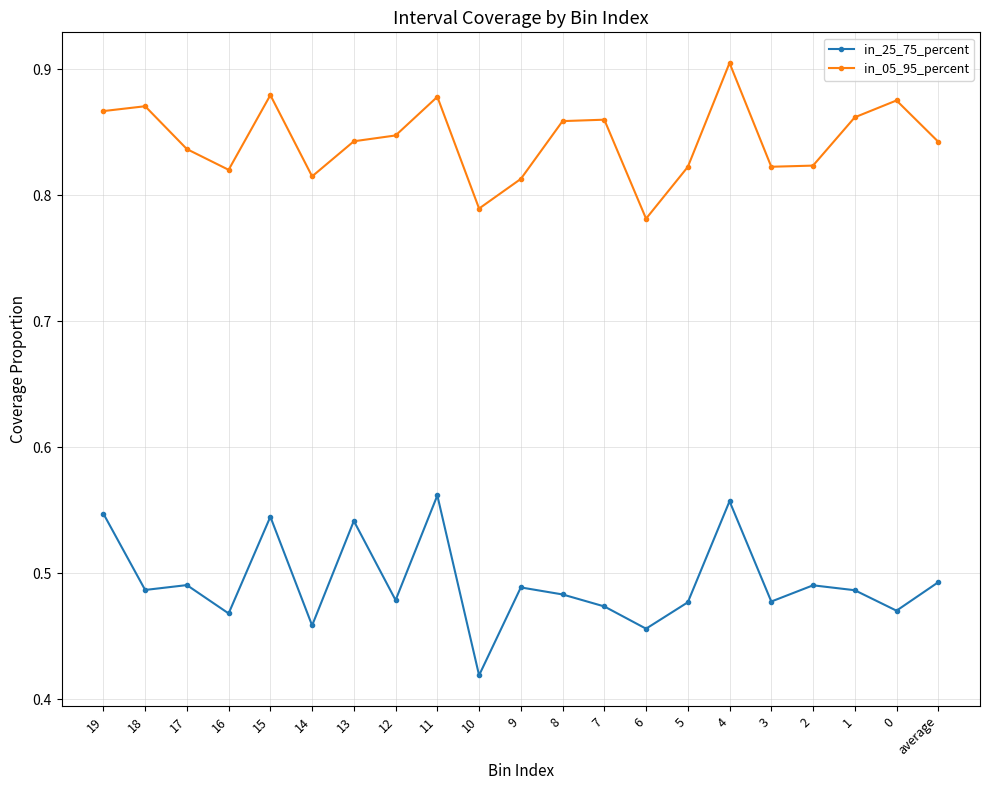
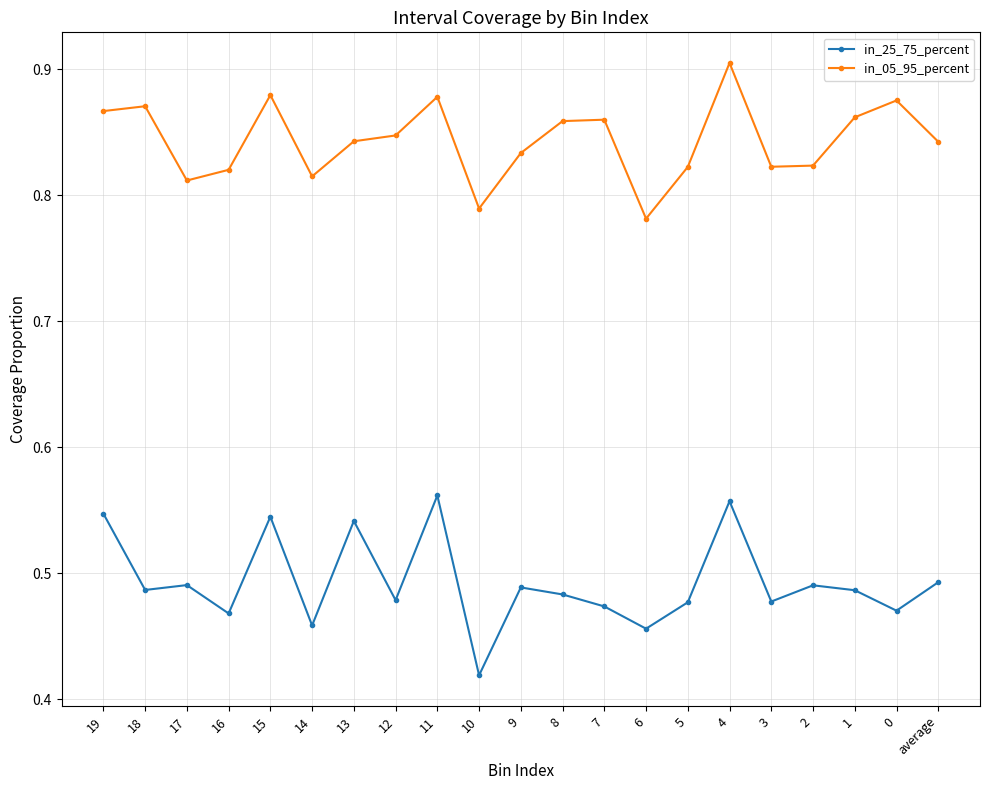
in_05_95_percent, 17: 0.837 -> 0.812
in_05_95_percent, 9: 0.813 -> 0.834
